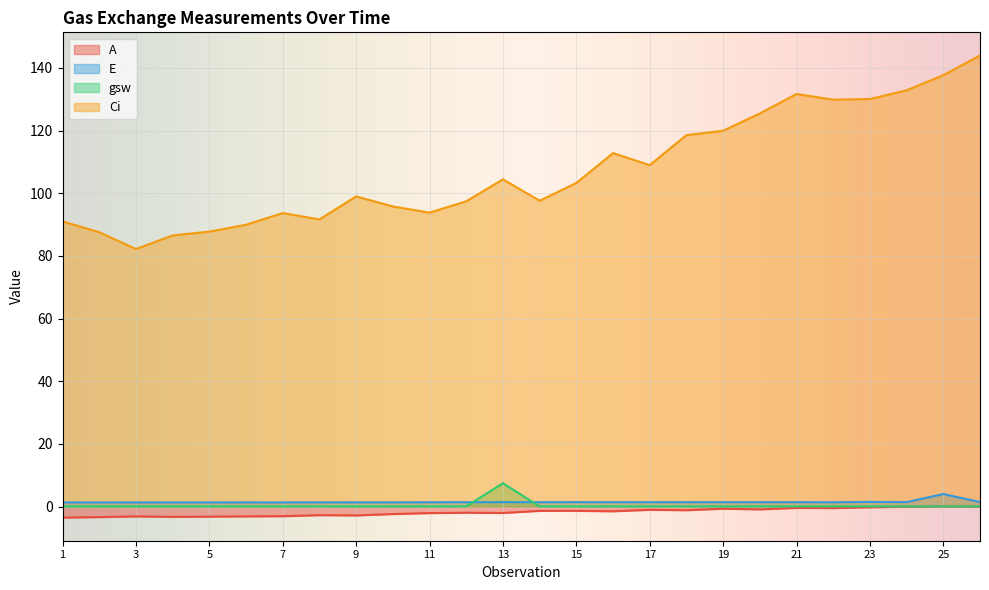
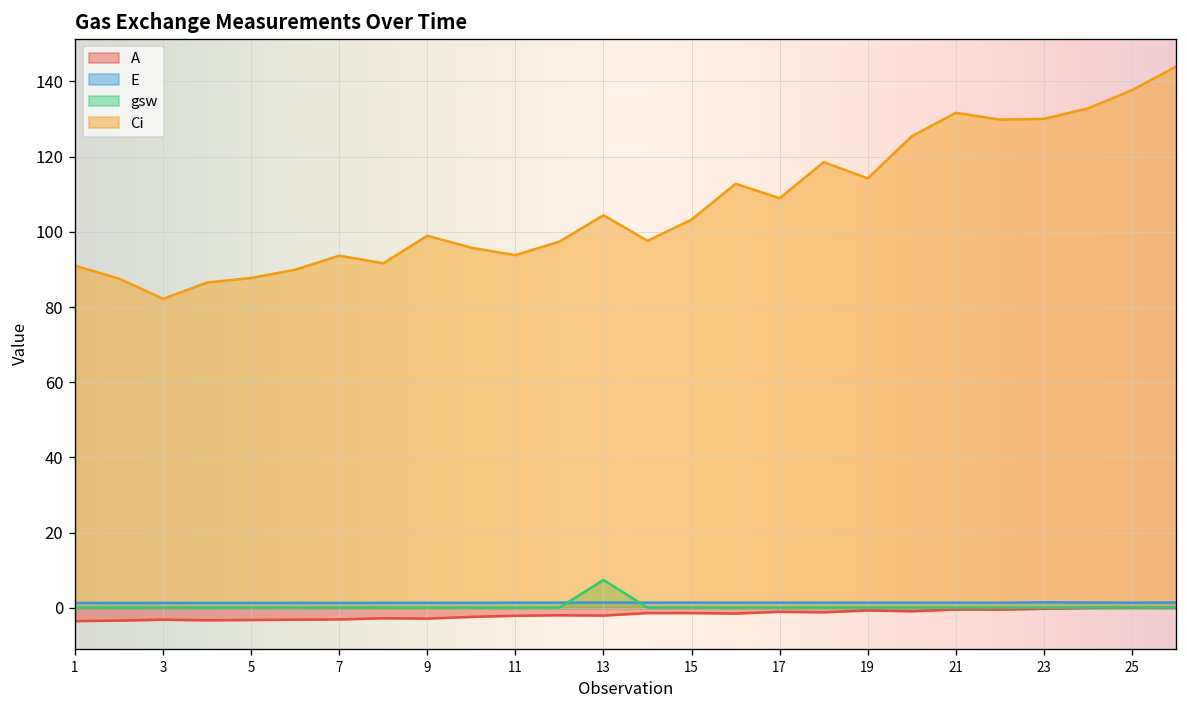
Ci, 19: 120 -> 114
E, 25: 4 -> 1
